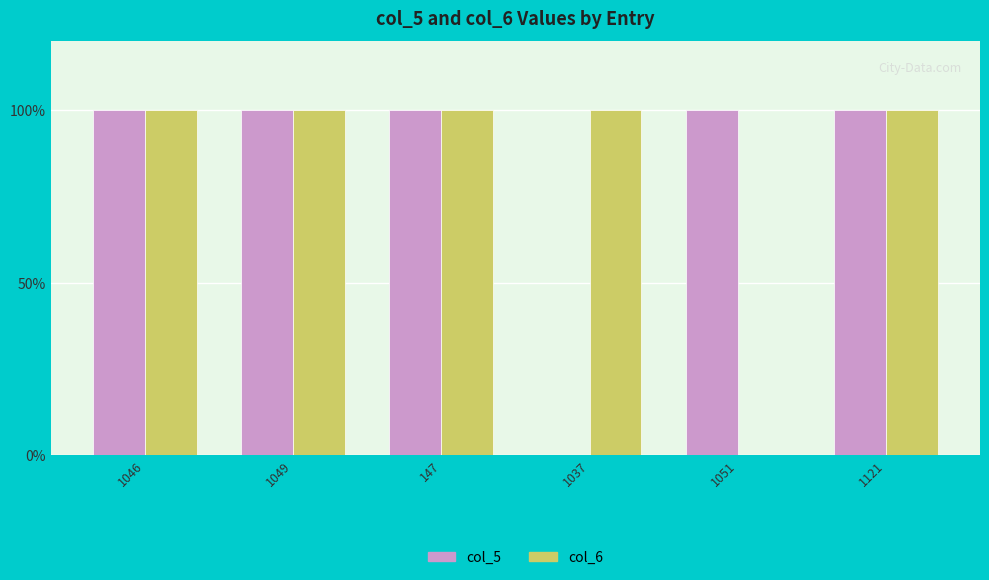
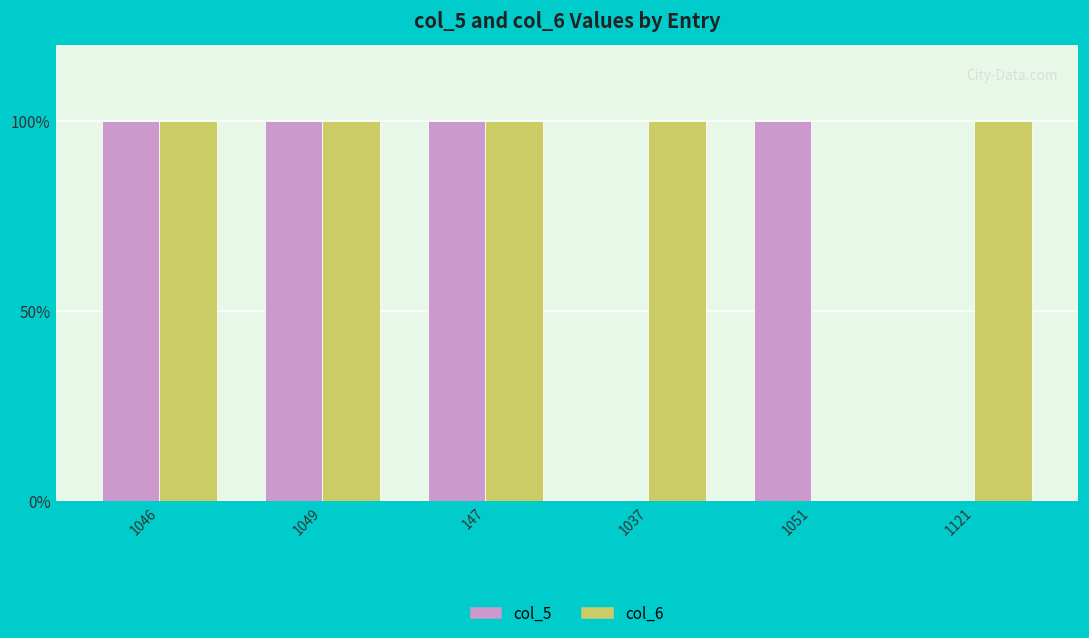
col_5, 1121: 100% -> 0%
